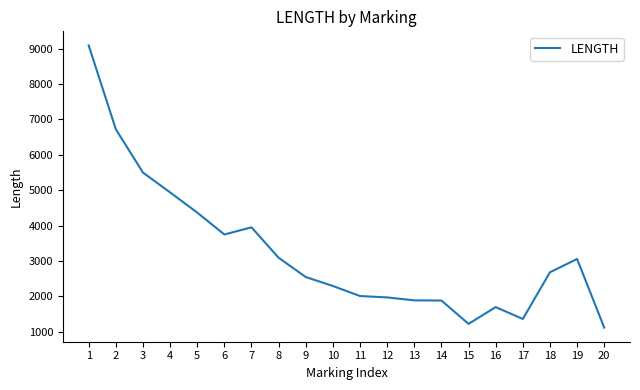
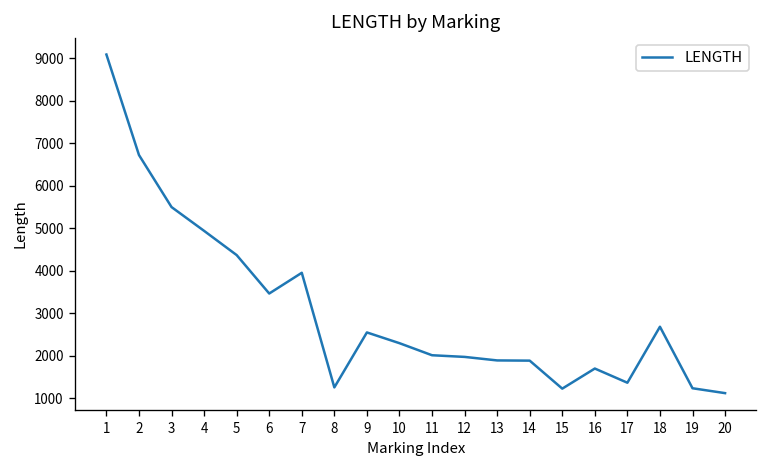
6: 3700 -> 3500
8: 3100 -> 1300
19: 3100 -> 1200
